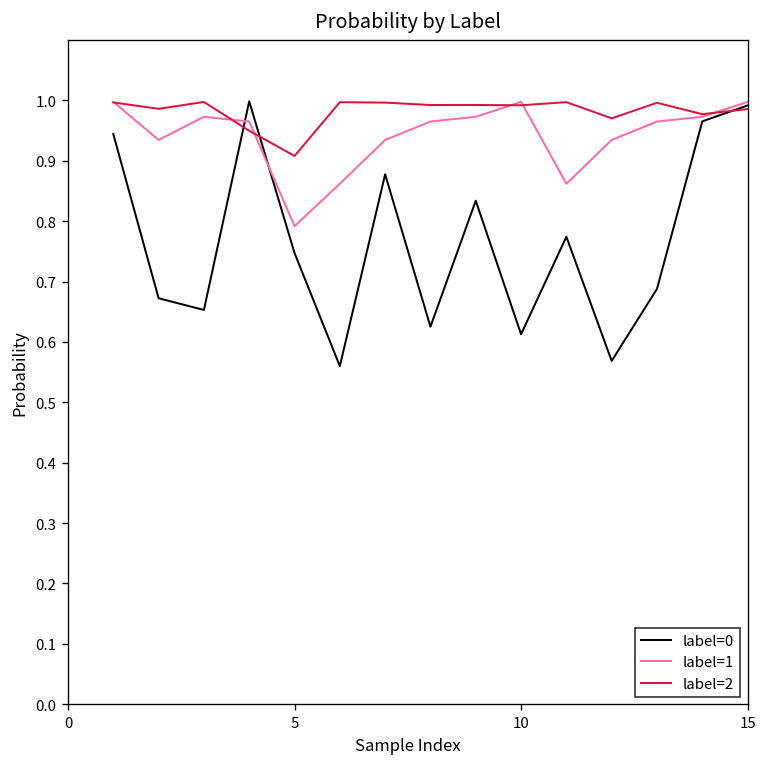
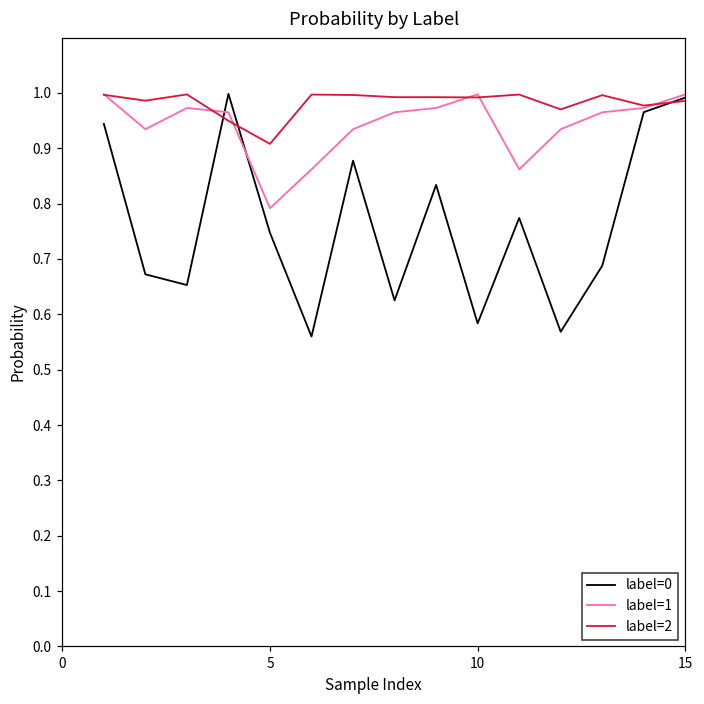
label=0, 10: 0.61 -> 0.58
